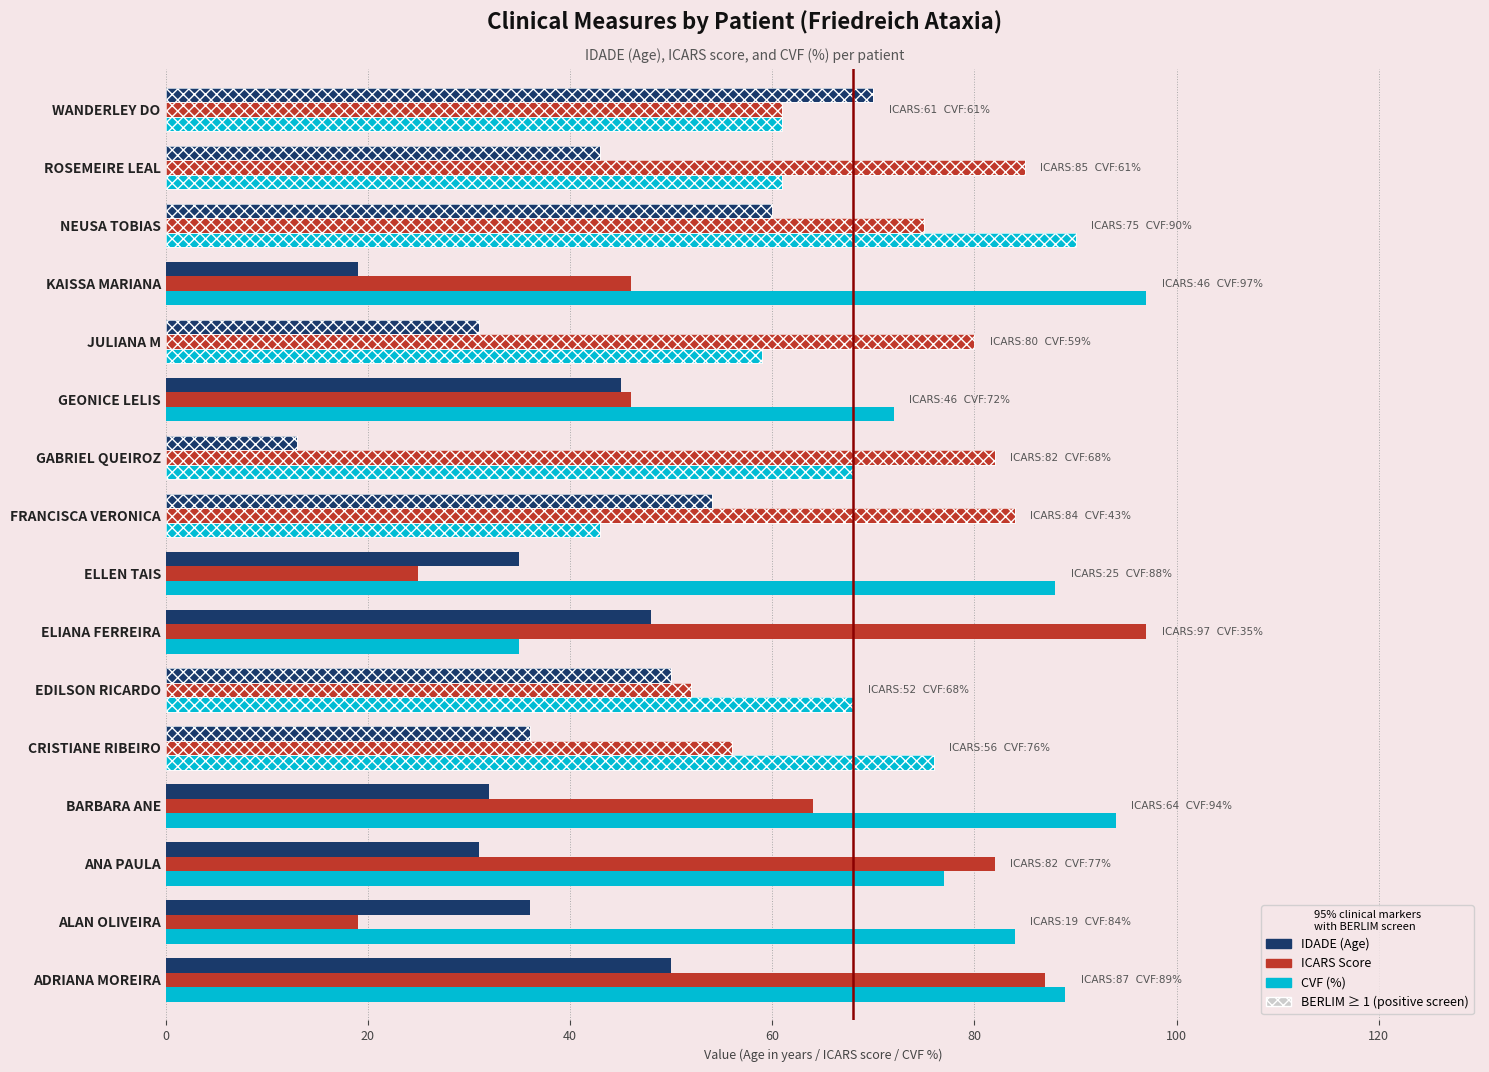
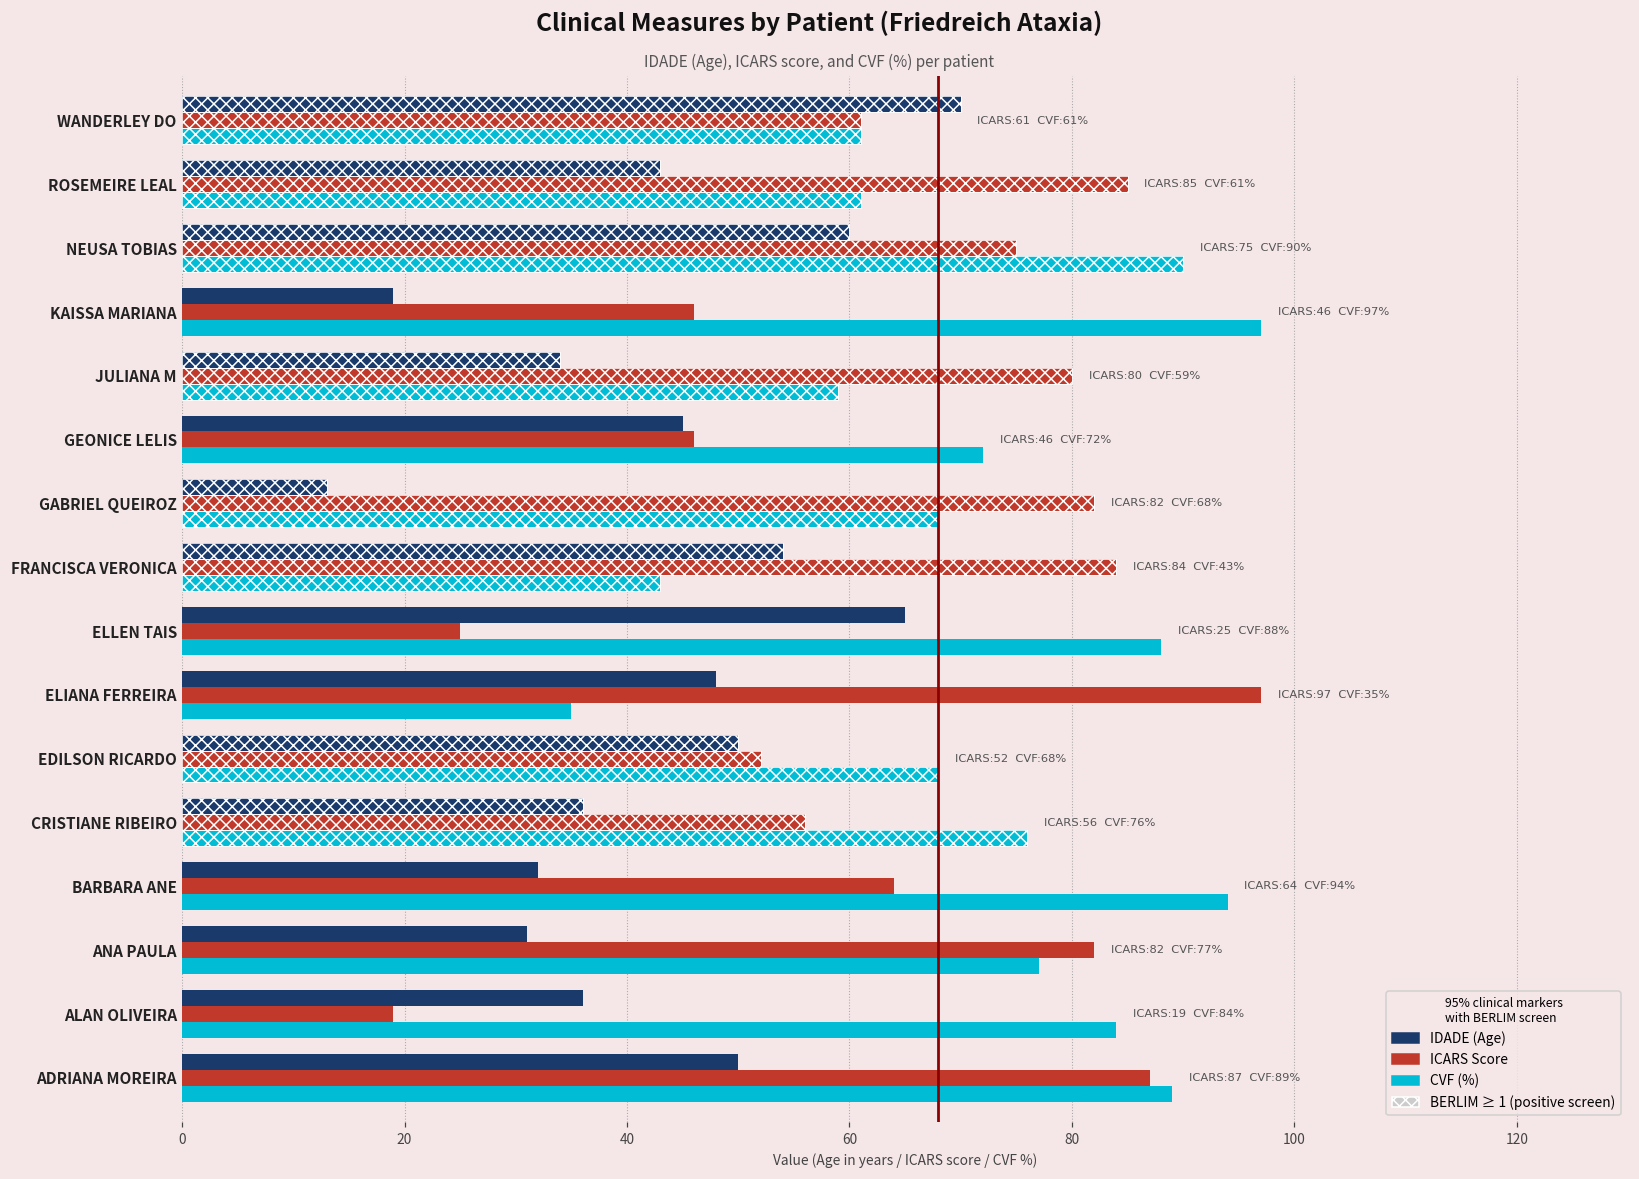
IDADE (Age), JULIANA M: 31 -> 34
IDADE (Age), ELLEN TAIS: 35 -> 65
